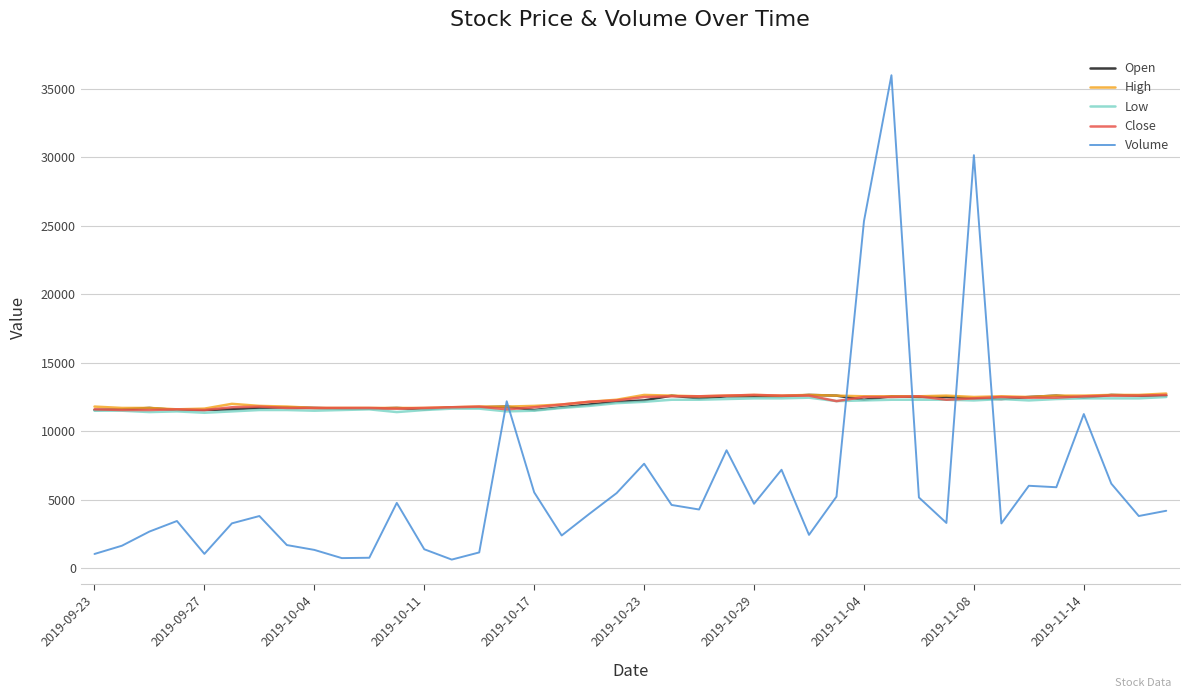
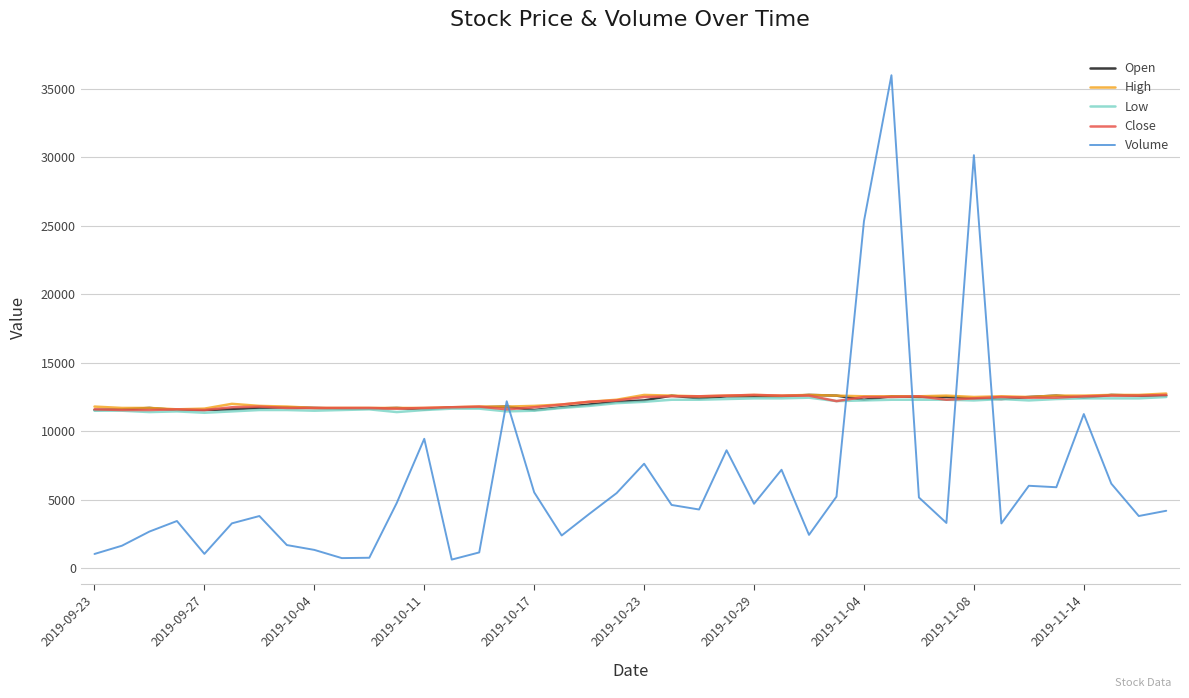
Volume, 2019-10-11: 1400 -> 9500
